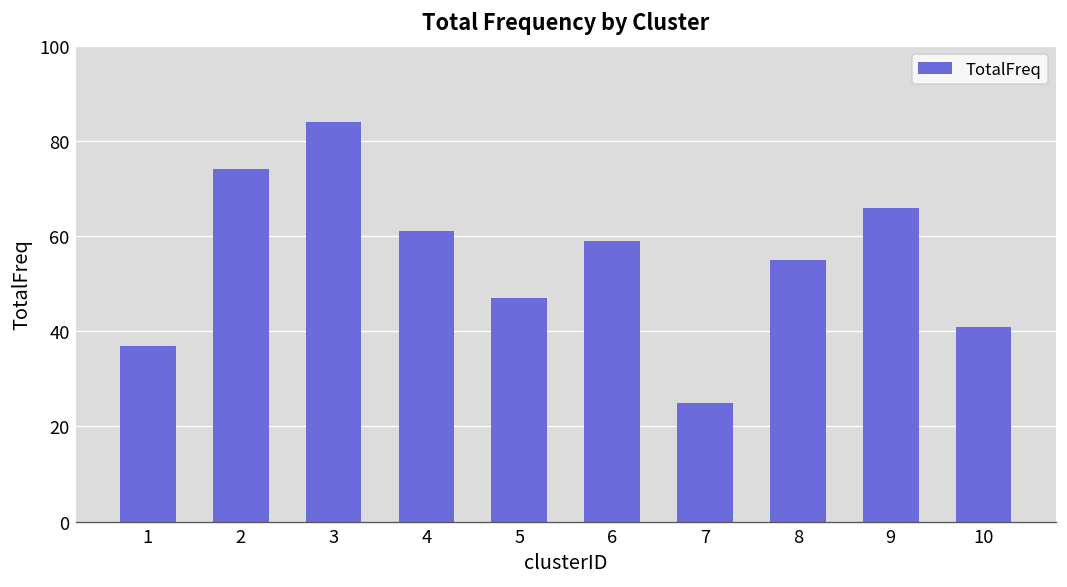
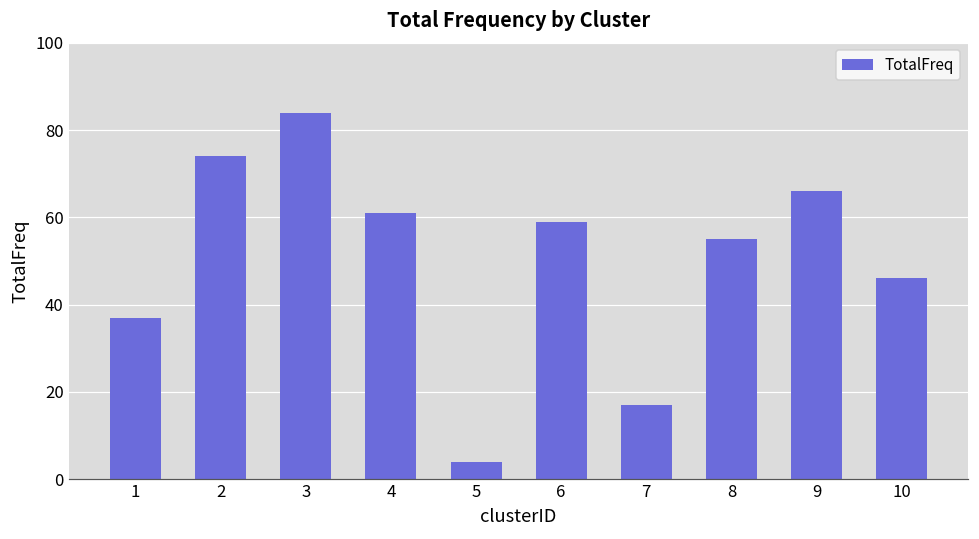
5: 47 -> 4
7: 25 -> 17
10: 41 -> 46
